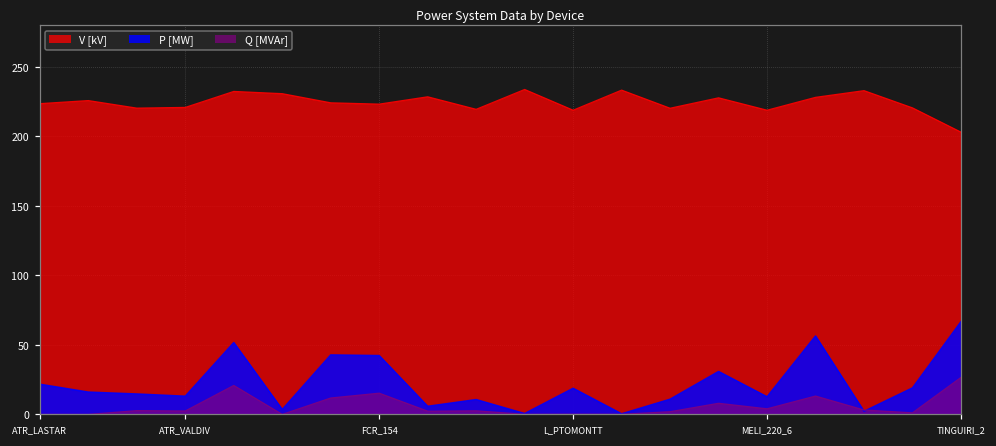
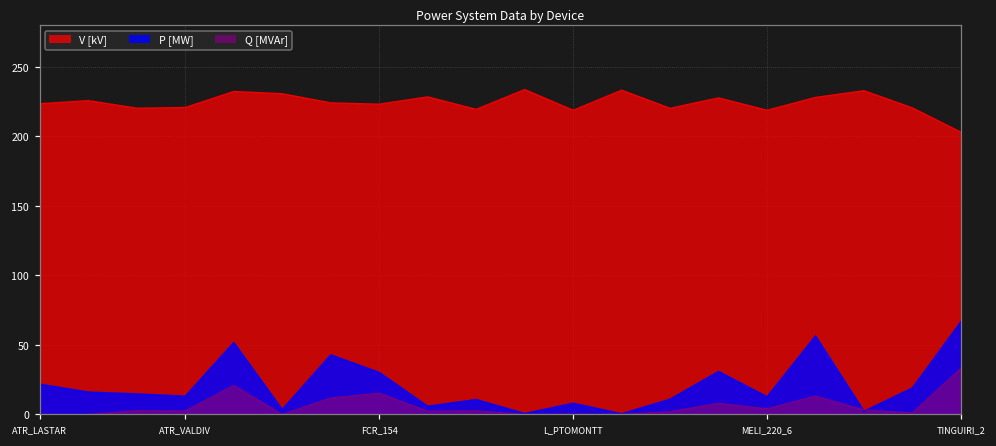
P [MW], FCR_154: 42 -> 30
P [MW], L_PTOMONTT: 19 -> 8
Q [MVAr], TINGUIRI_2: 27 -> 33
